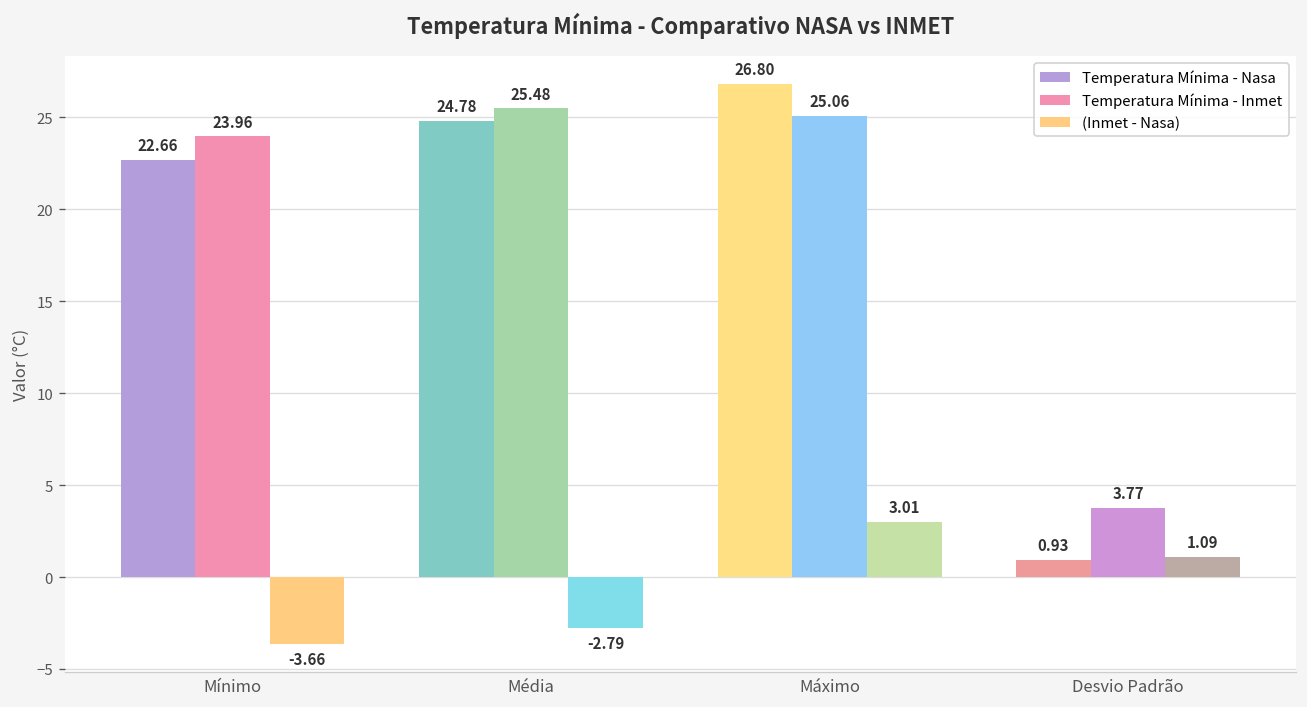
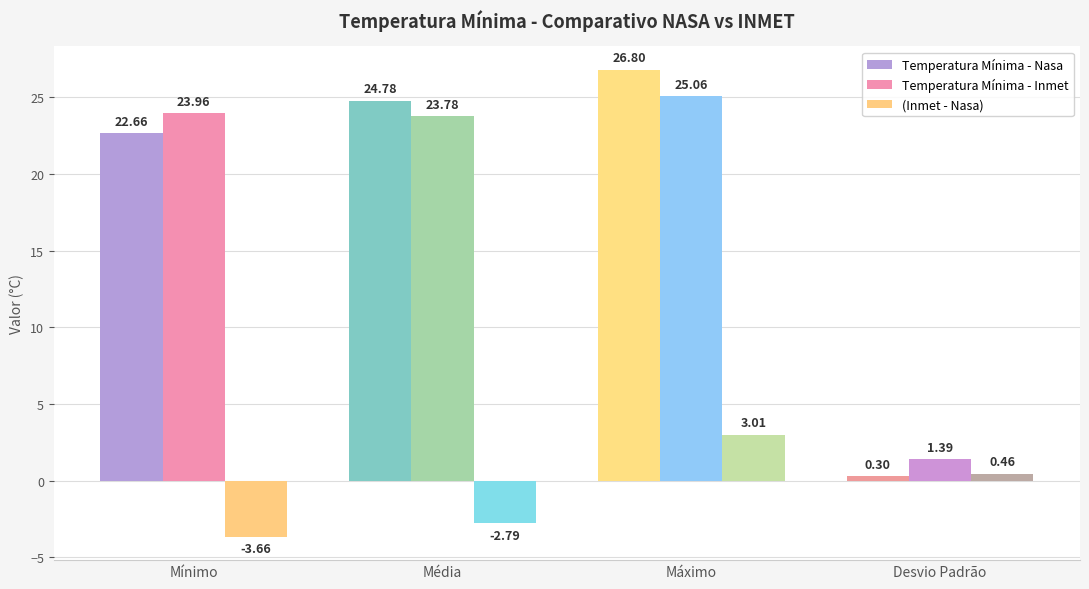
Temperatura Mínima - Inmet, Média: 25.48 -> 23.78
Temperatura Mínima - Nasa, Desvio Padrão: 0.93 -> 0.30
Temperatura Mínima - Inmet, Desvio Padrão: 3.77 -> 1.39
(Inmet - Nasa), Desvio Padrão: 1.09 -> 0.46
